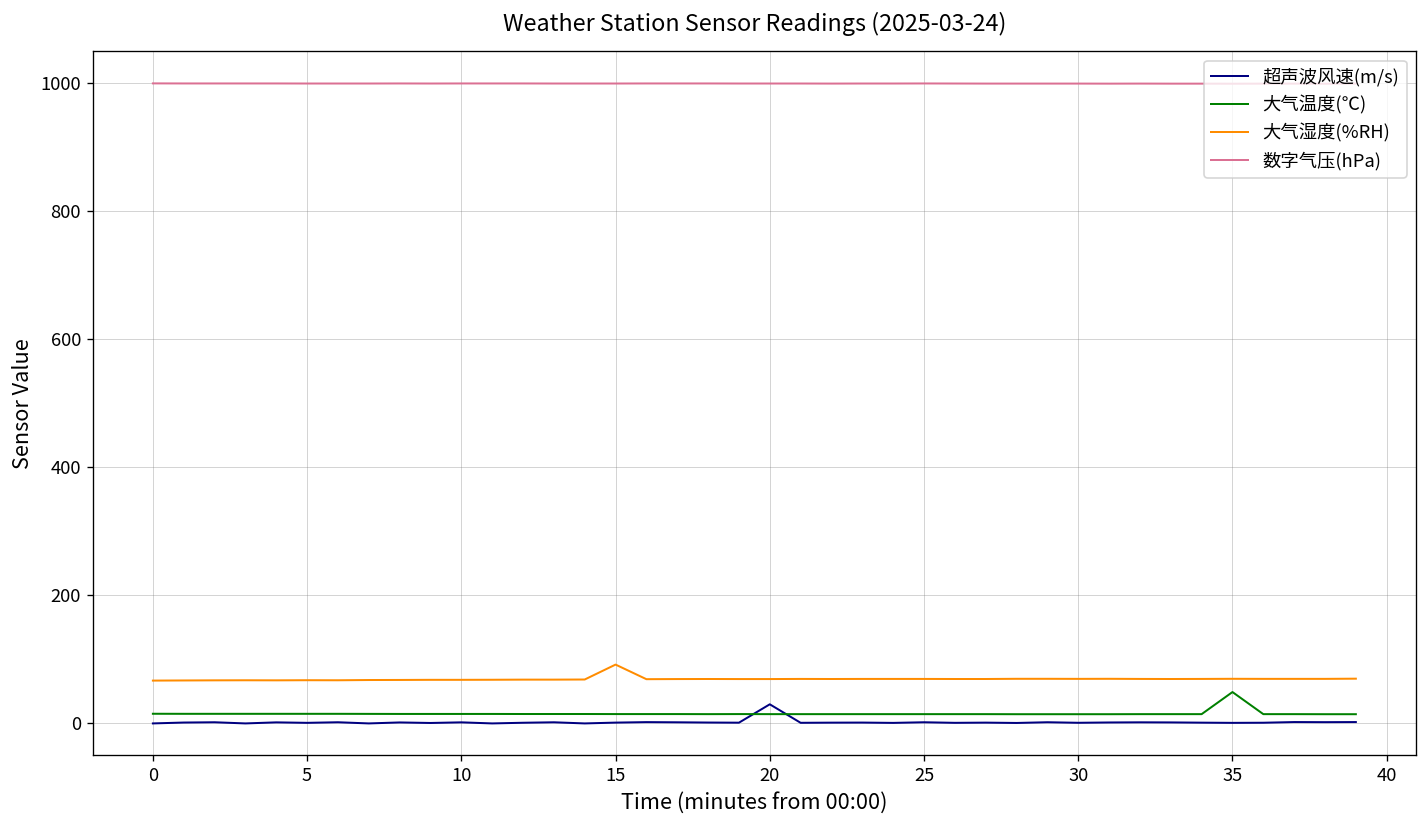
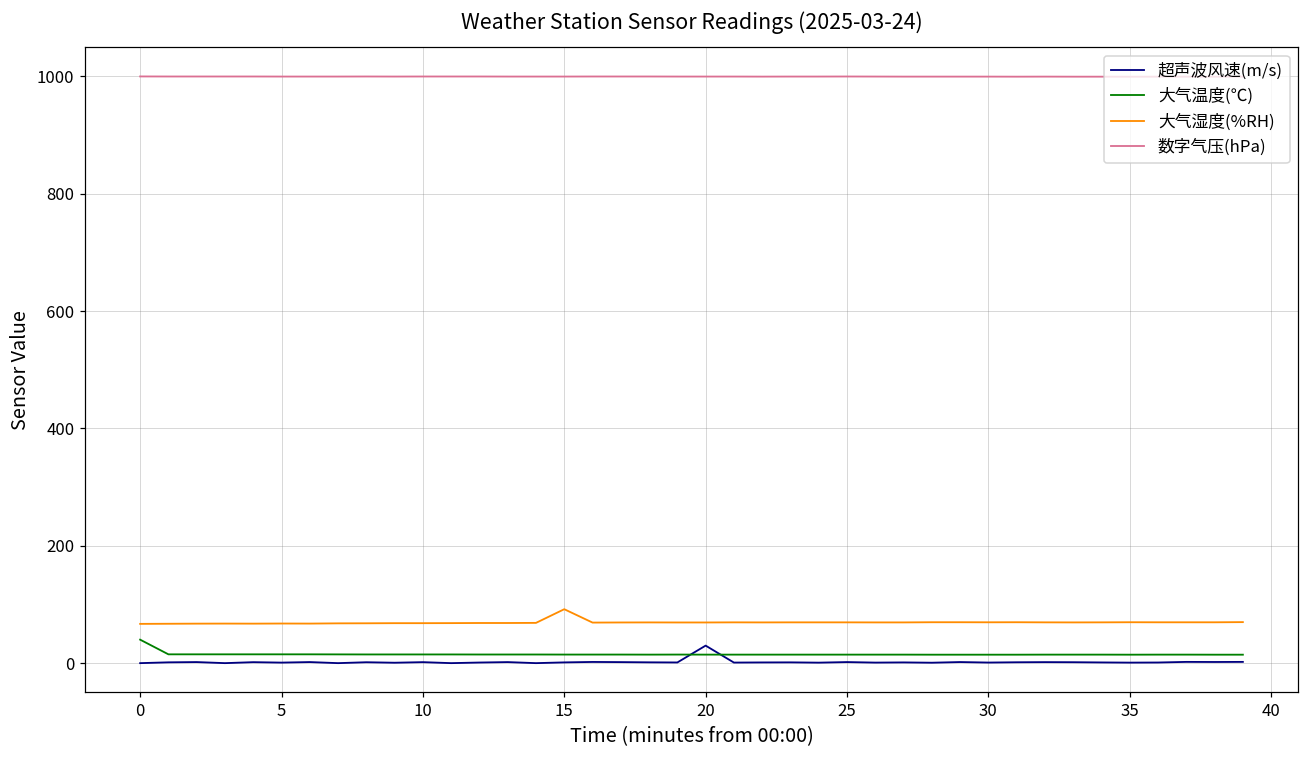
大气温度(℃), 0: 20 -> 40
大气温度(℃), 35: 50 -> 10
